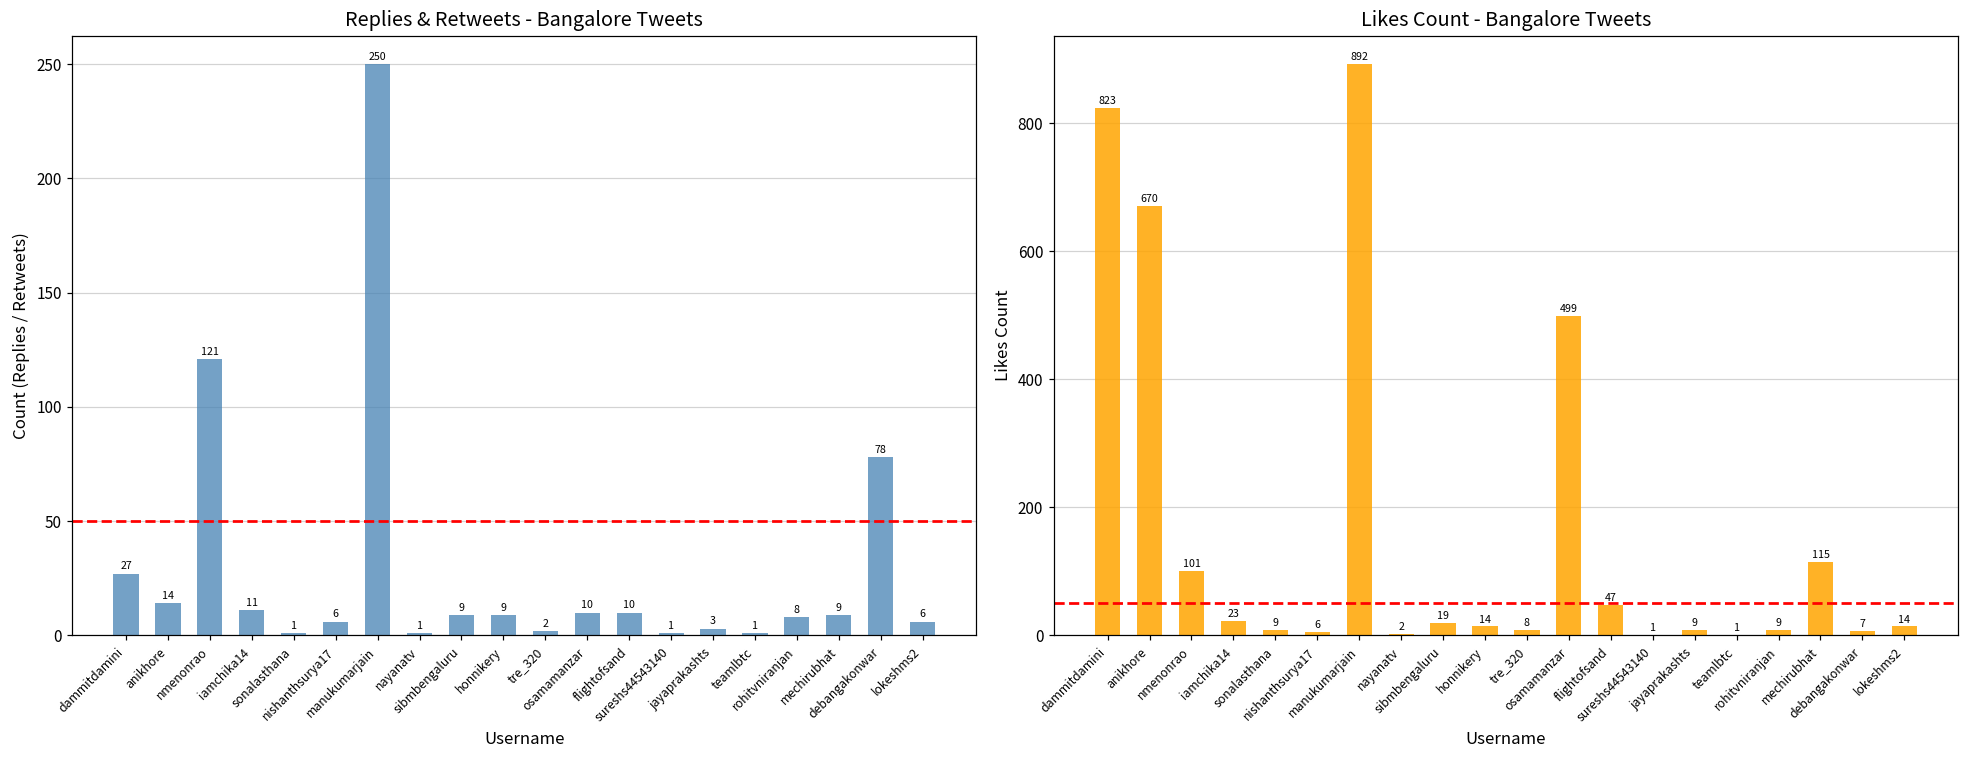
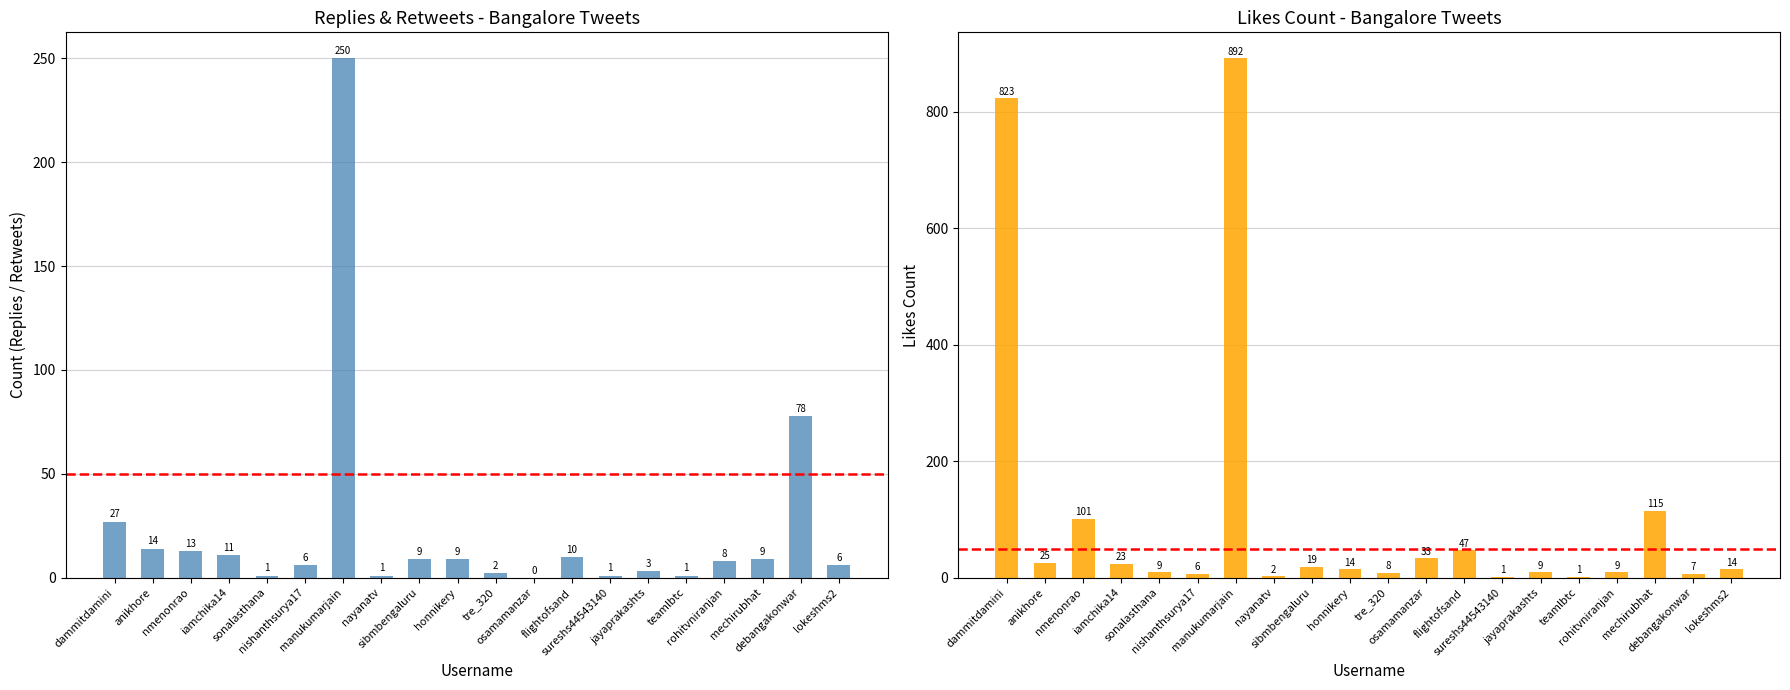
Replies & Retweets - Bangalore Tweets, nmenonrao: 121 -> 13
Replies & Retweets - Bangalore Tweets, osamamanzar: 10 -> 0
Likes Count - Bangalore Tweets, anikhore: 670 -> 25
Likes Count - Bangalore Tweets, osamamanzar: 499 -> 33
